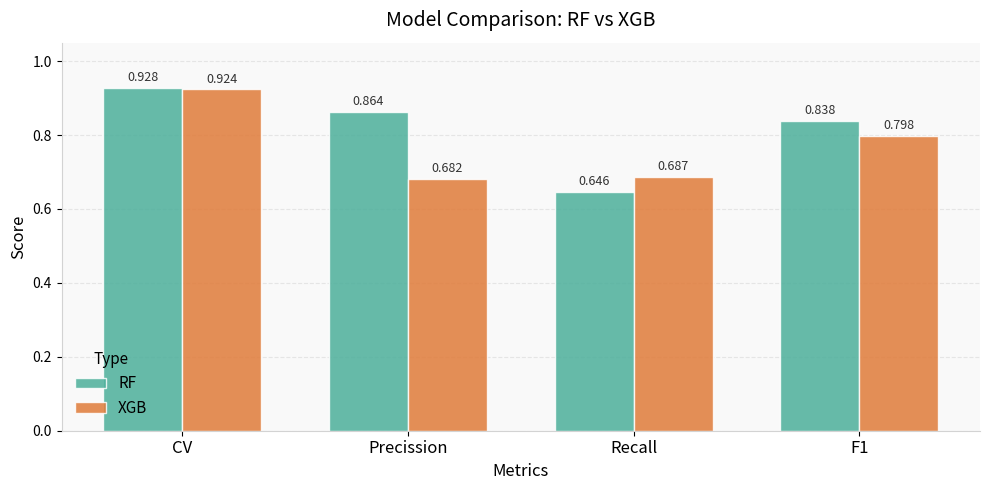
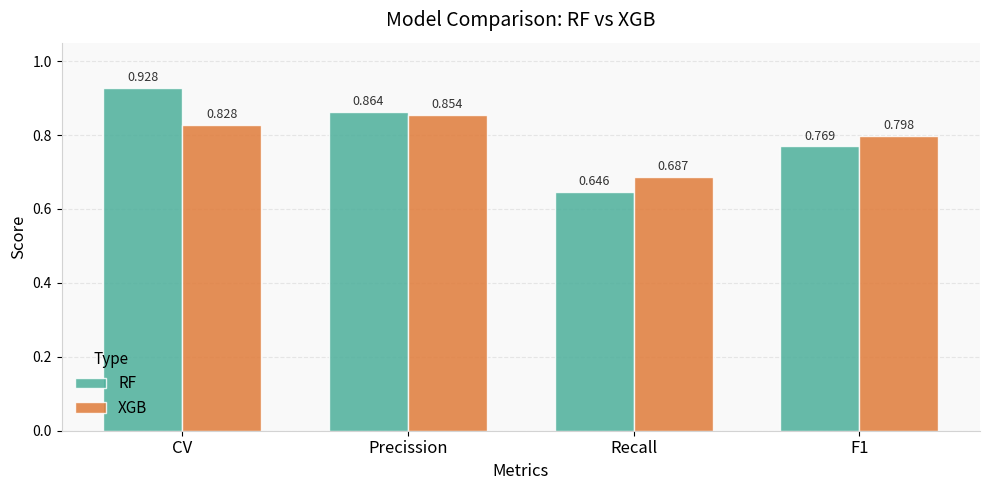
XGB, CV: 0.924 -> 0.828
XGB, Precission: 0.682 -> 0.854
RF, F1: 0.838 -> 0.769
